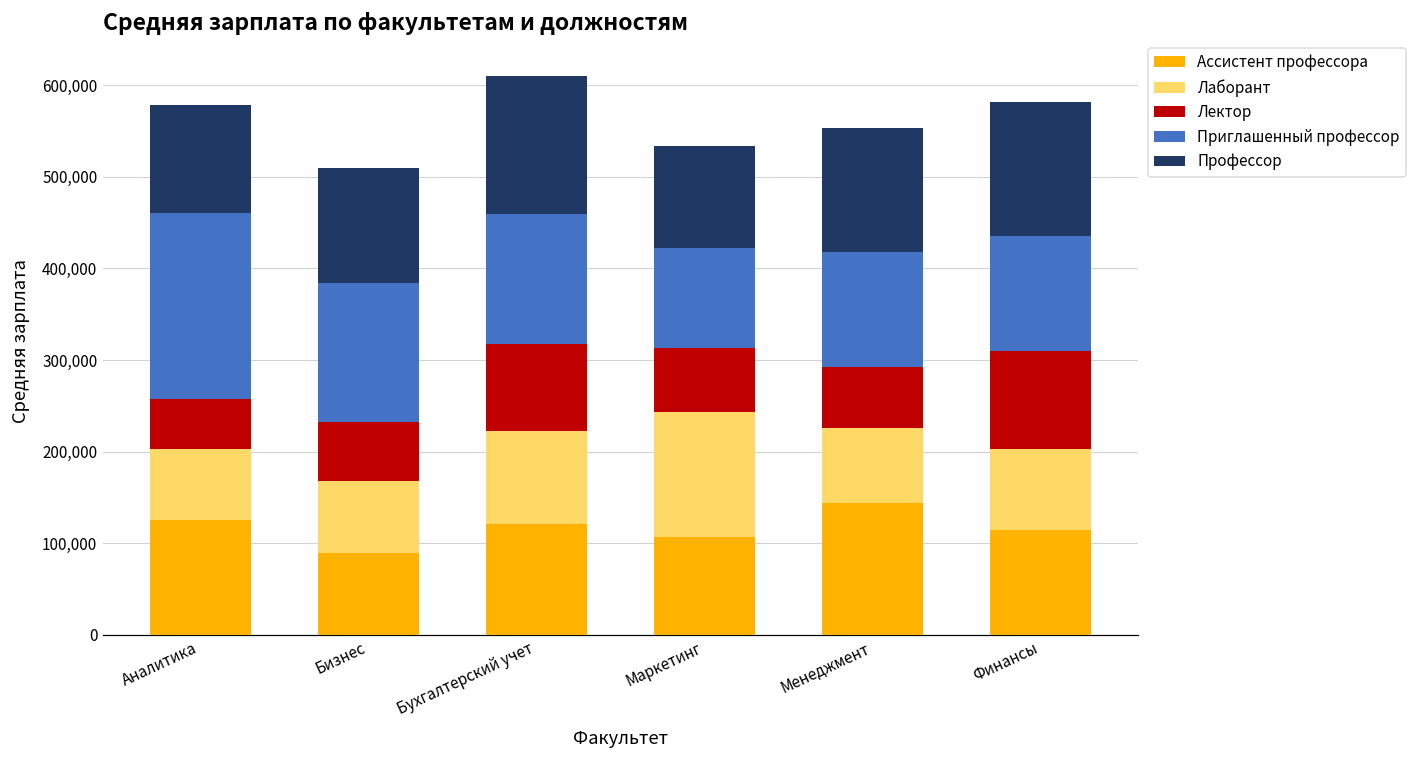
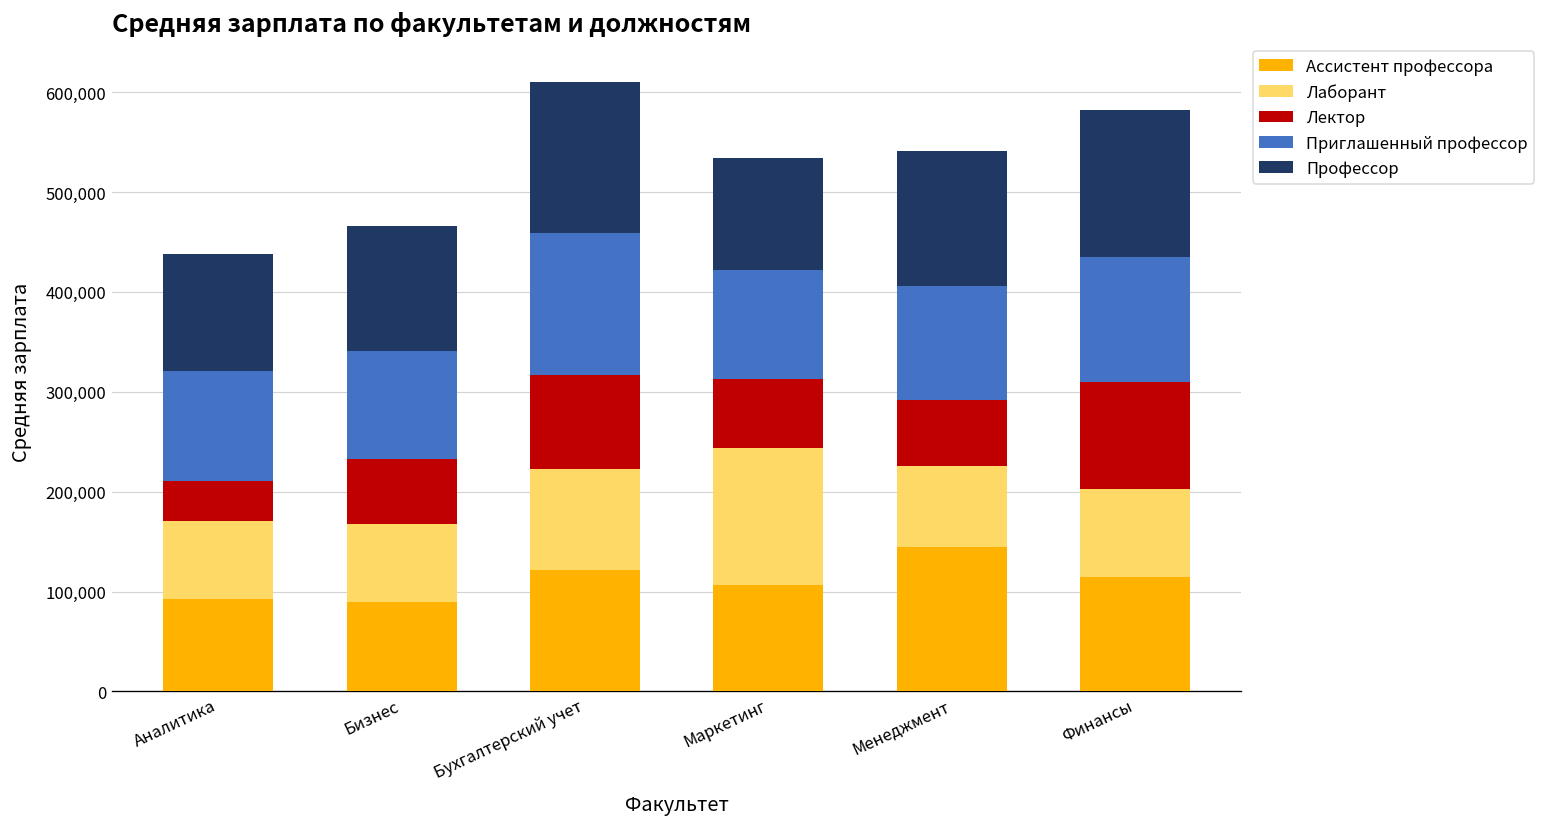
Ассистент профессора, Аналитика: 130,000 -> 90,000
Лектор, Аналитика: 50,000 -> 40,000
Приглашенный профессор, Аналитика: 200,000 -> 110,000
Приглашенный профессор, Бизнес: 150,000 -> 110,000
Приглашенный профессор, Менеджмент: 130,000 -> 110,000
